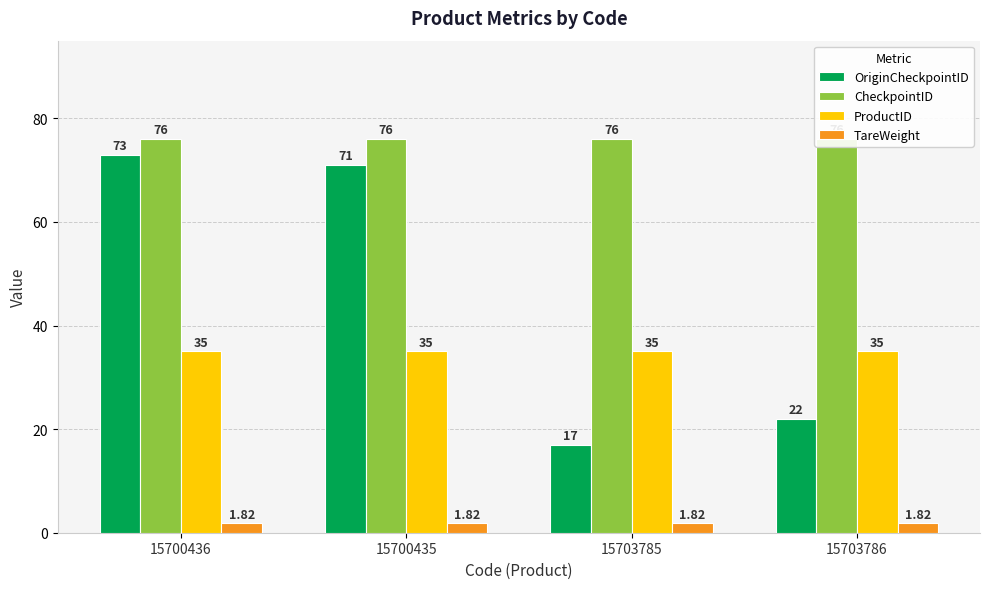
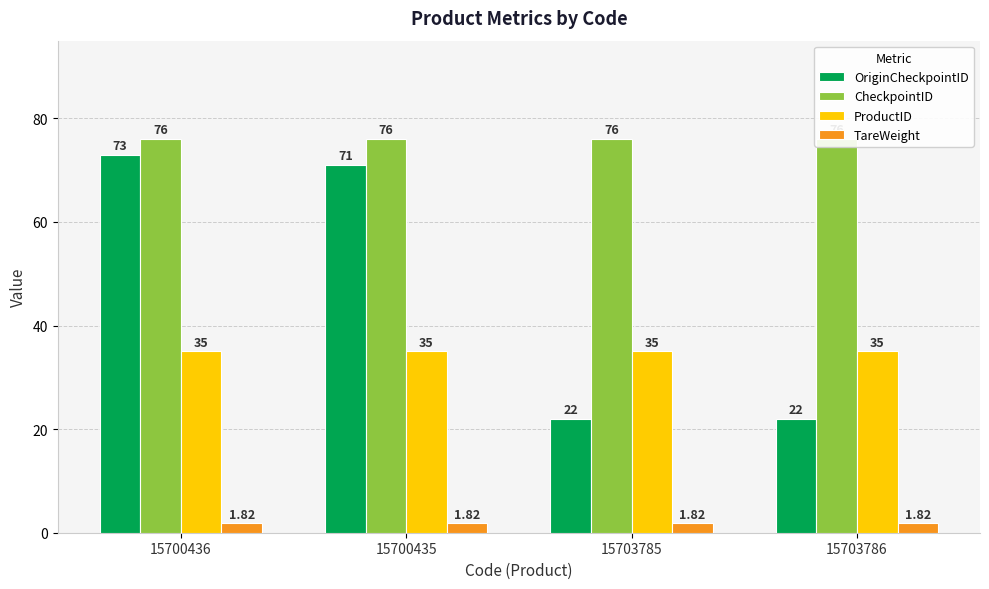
OriginCheckpointID, 15703785: 17 -> 22
